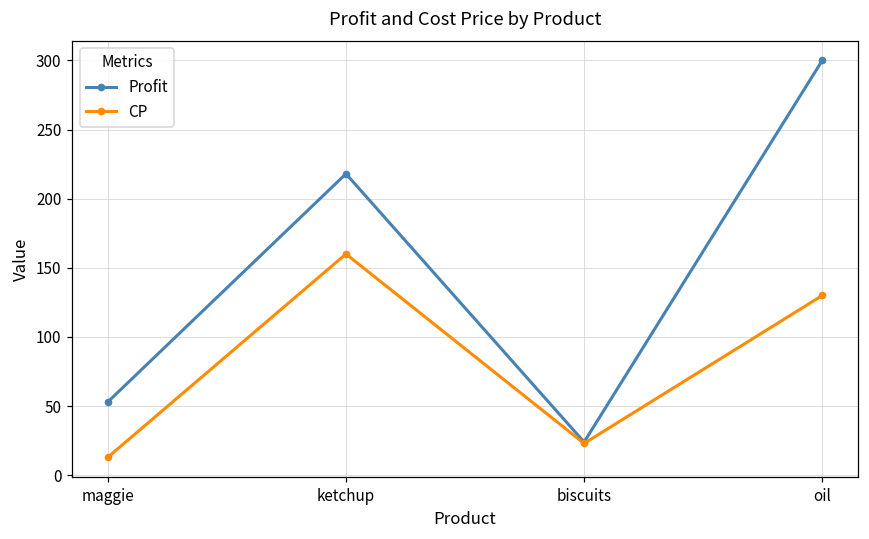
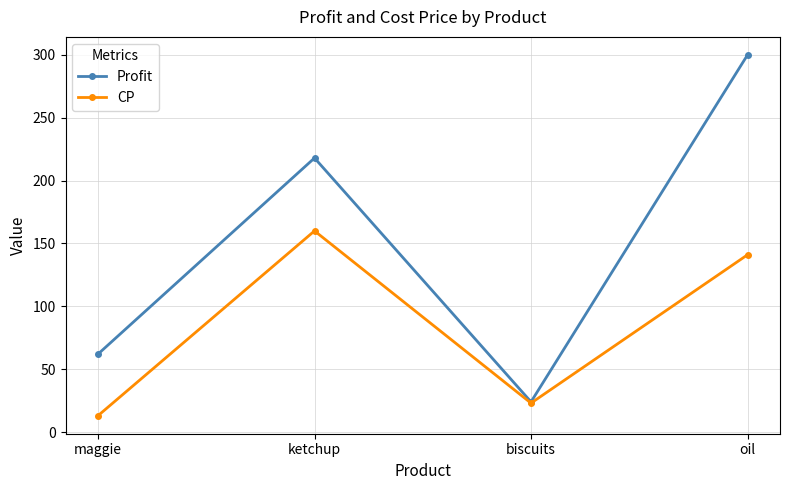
Profit, maggie: 53 -> 62
CP, oil: 130 -> 141
